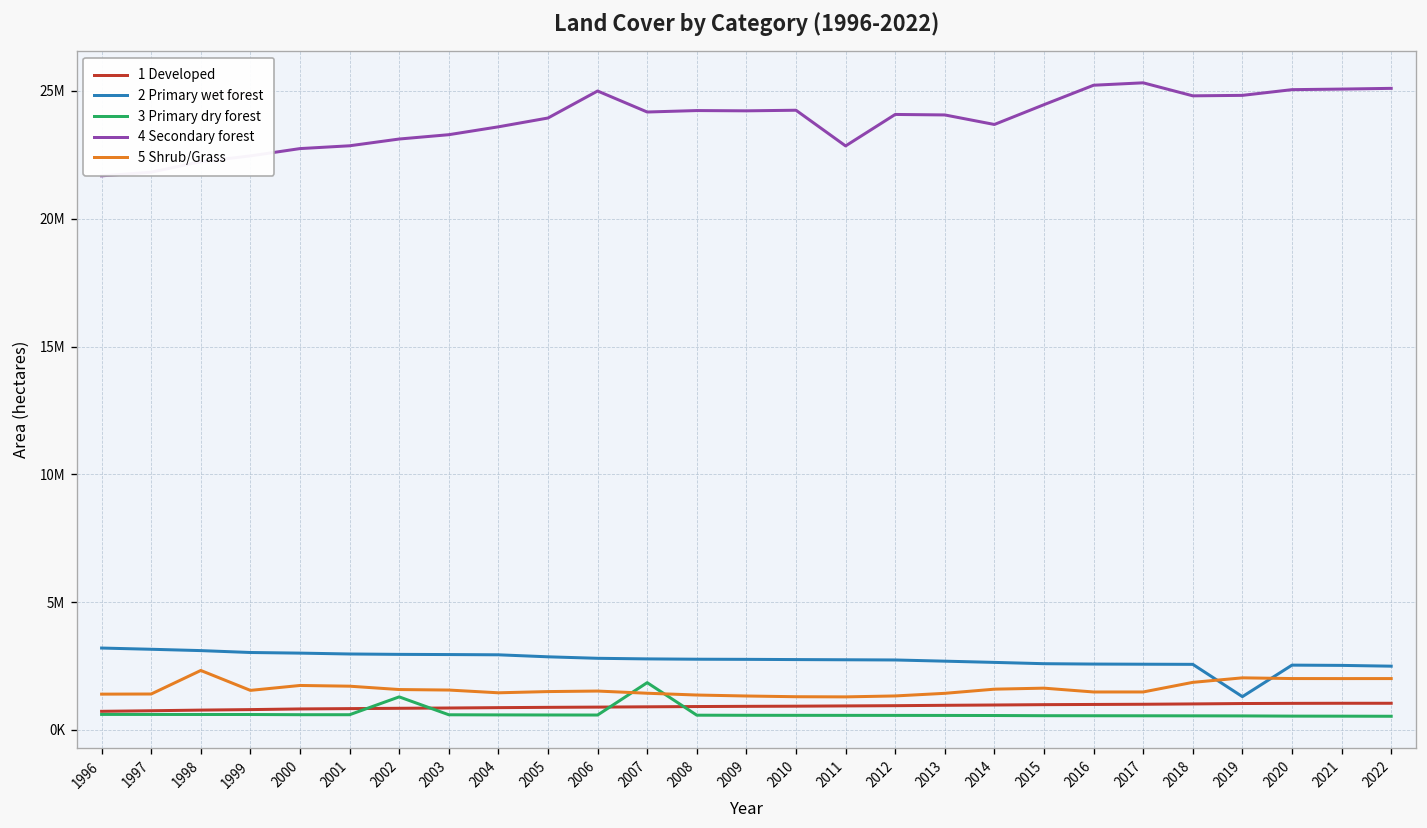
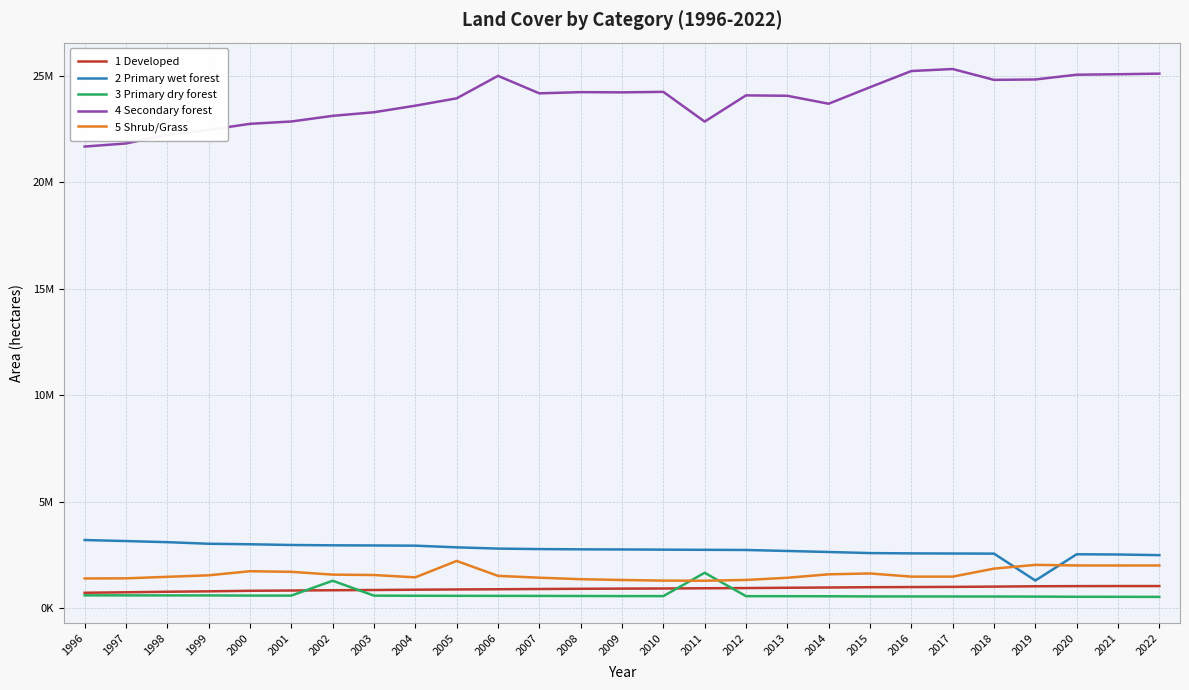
5 Shrub/Grass, 1998: 2300000 -> 1500000
5 Shrub/Grass, 2005: 1500000 -> 2200000
3 Primary dry forest, 2007: 1900000 -> 600000
3 Primary dry forest, 2011: 600000 -> 1700000
